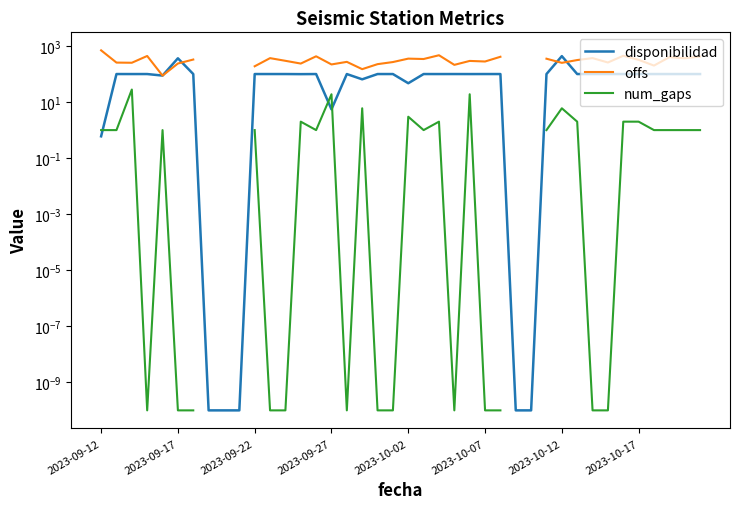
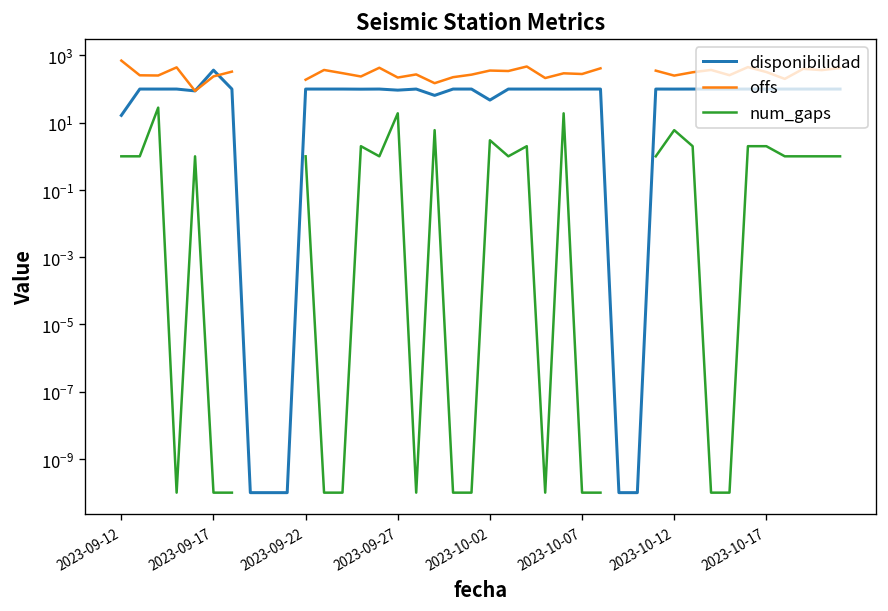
disponibilidad, 2023-09-12: 0.6 -> 20
disponibilidad, 2023-09-27: 6 -> 90
disponibilidad, 2023-10-12: 400 -> 100
